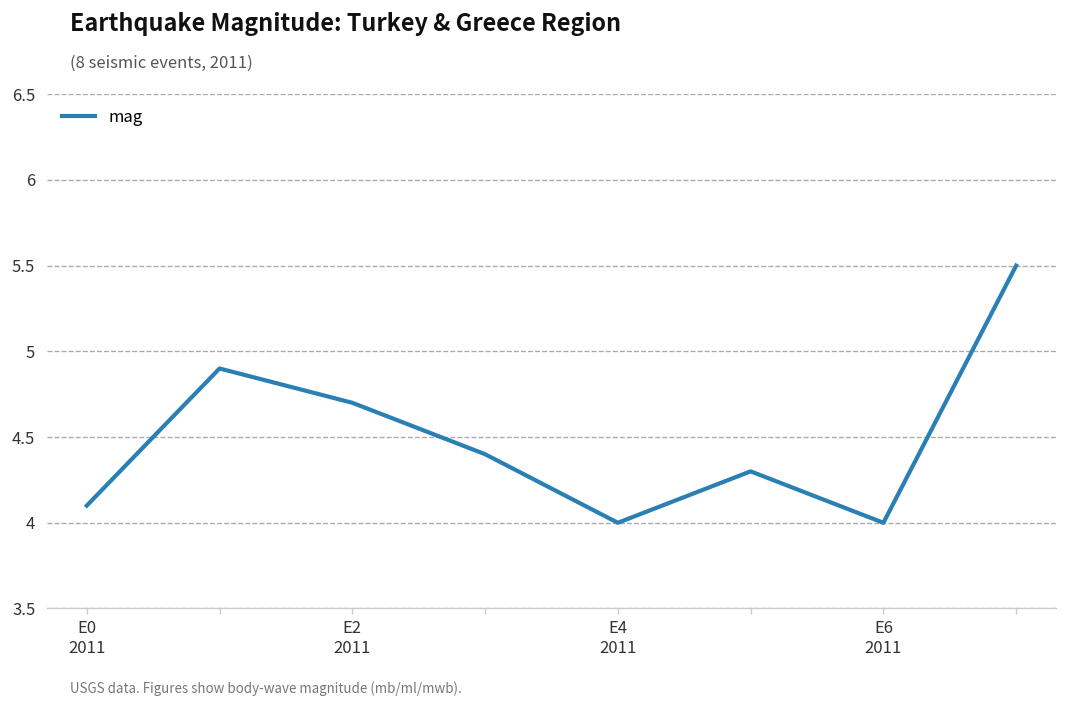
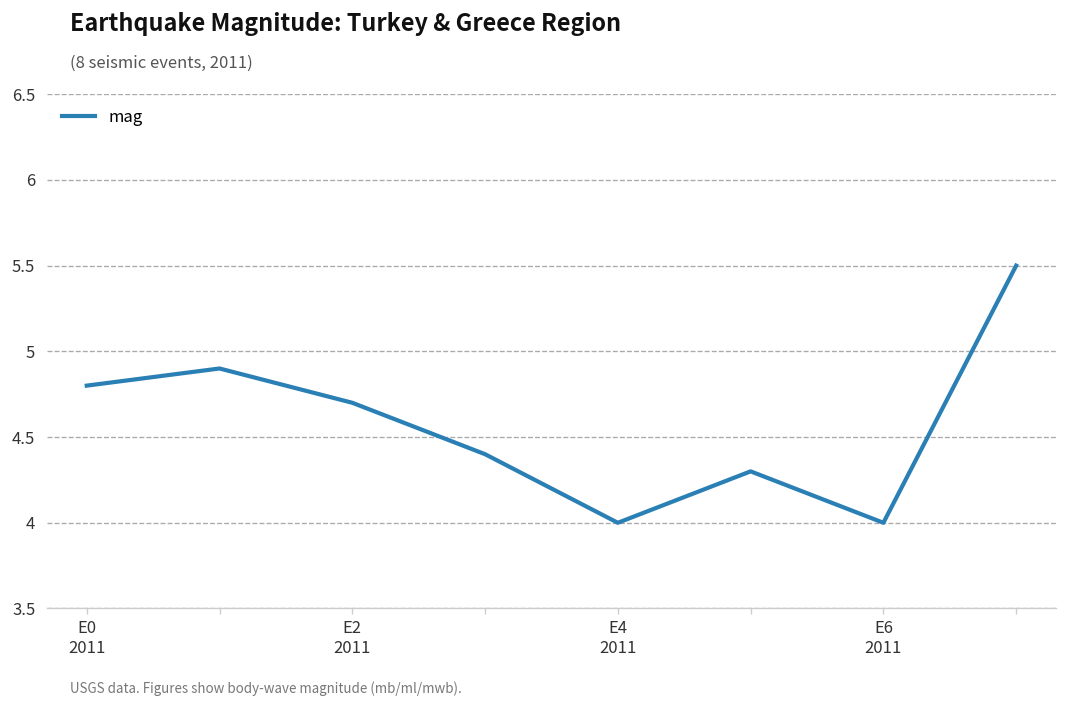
E0 2011: 4.1 -> 4.8
